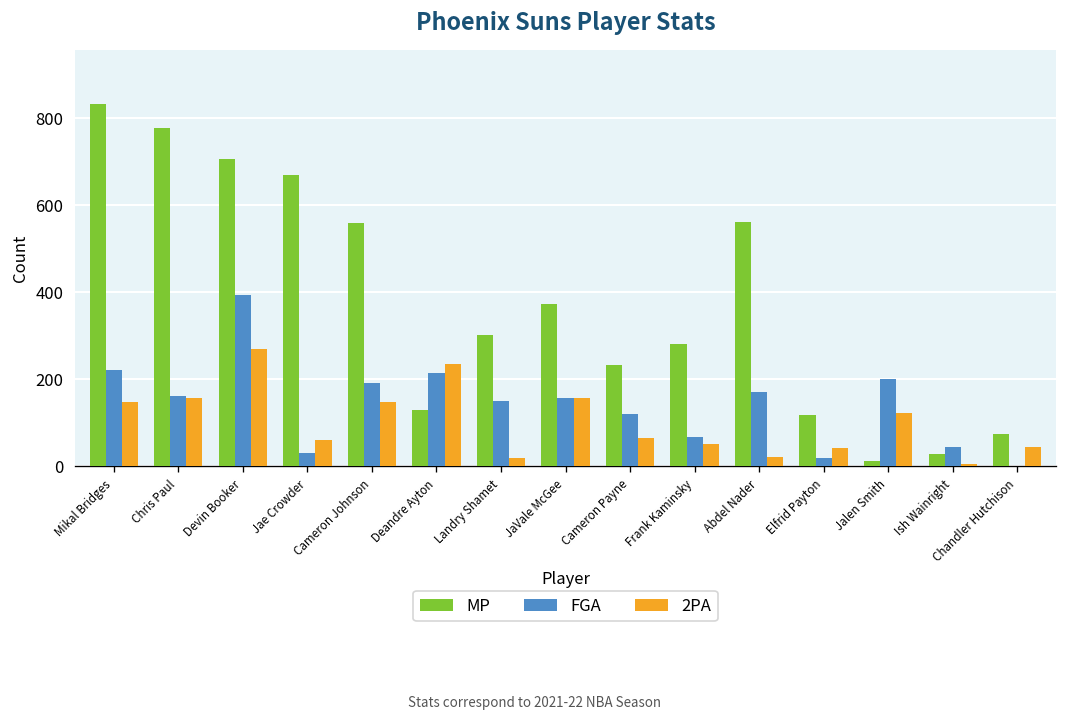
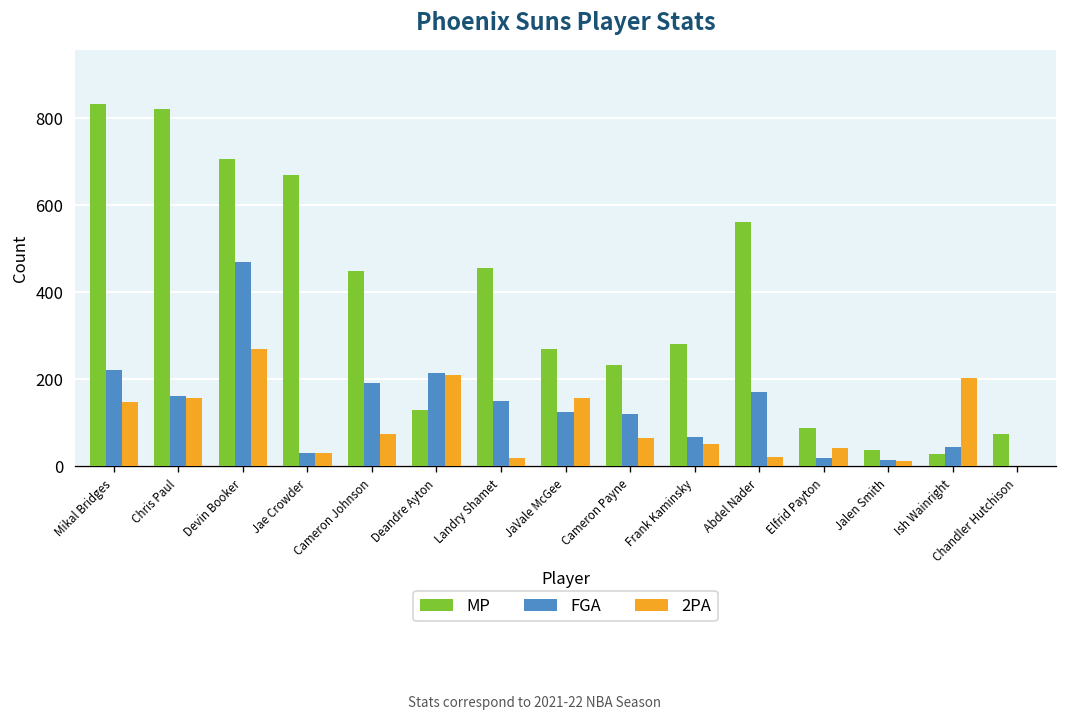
MP, Chris Paul: 780 -> 820
FGA, Devin Booker: 390 -> 470
2PA, Jae Crowder: 60 -> 30
MP, Cameron Johnson: 560 -> 450
2PA, Cameron Johnson: 150 -> 70
2PA, Deandre Ayton: 240 -> 210
MP, Landry Shamet: 300 -> 460
MP, JaVale McGee: 370 -> 270
FGA, JaVale McGee: 160 -> 120
MP, Elfrid Payton: 120 -> 90
MP, Jalen Smith: 10 -> 40
FGA, Jalen Smith: 200 -> 10
2PA, Jalen Smith: 120 -> 10
2PA, Ish Wainright: 0 -> 200
2PA, Chandler Hutchison: 50 -> 0
